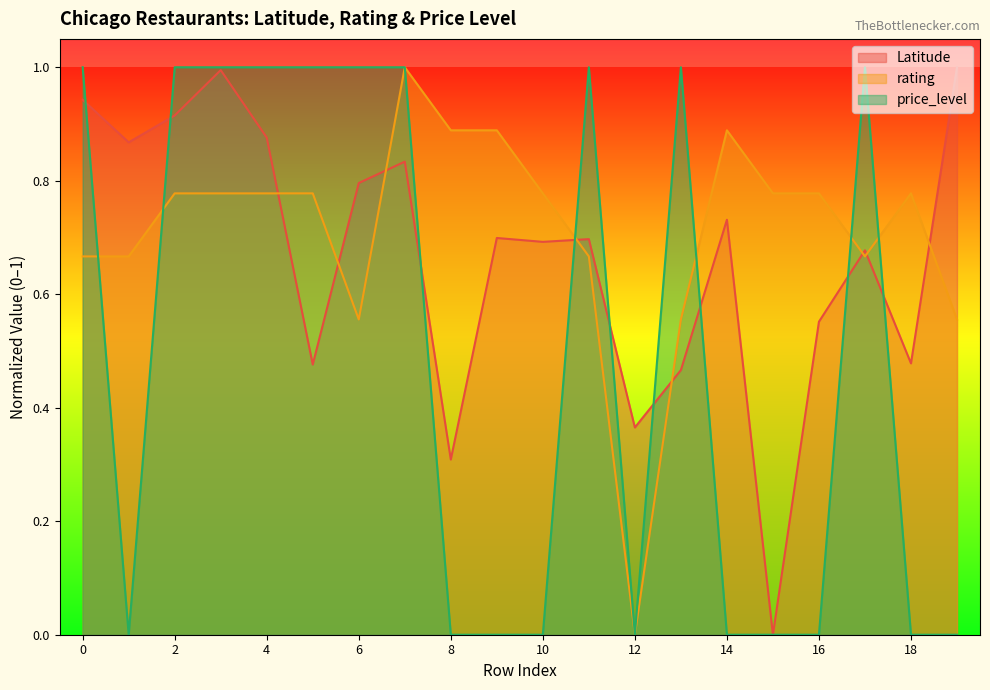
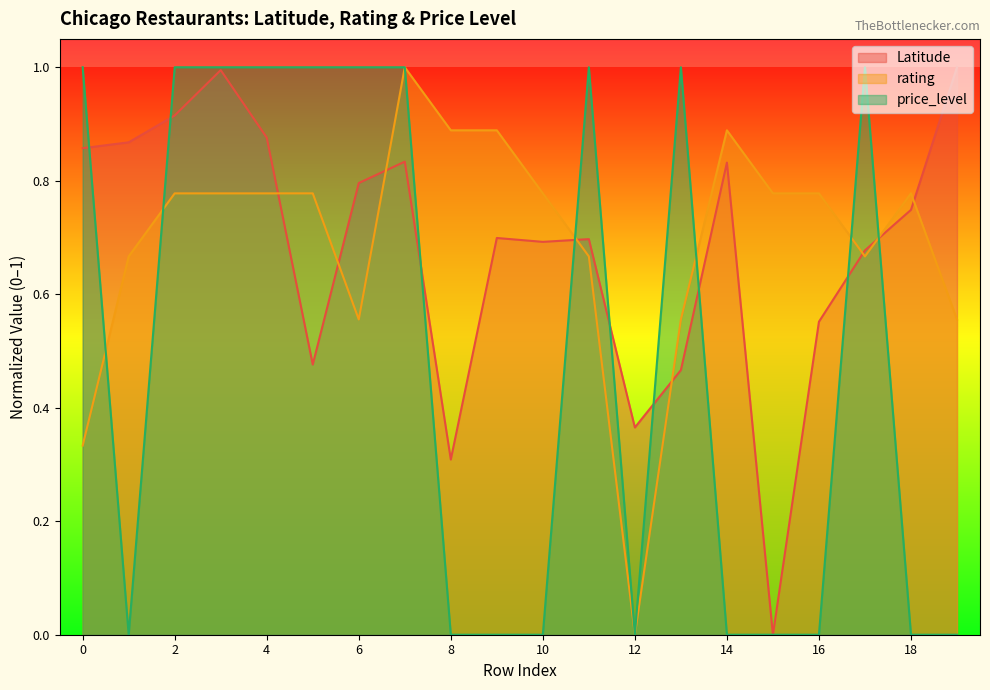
Latitude, 0: 0.94 -> 0.86
rating, 0: 0.67 -> 0.33
Latitude, 14: 0.73 -> 0.83
Latitude, 18: 0.48 -> 0.75
